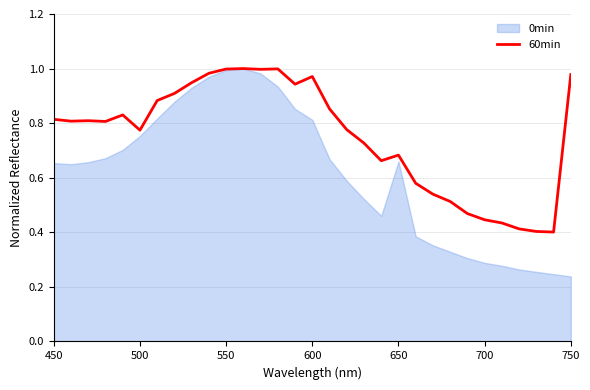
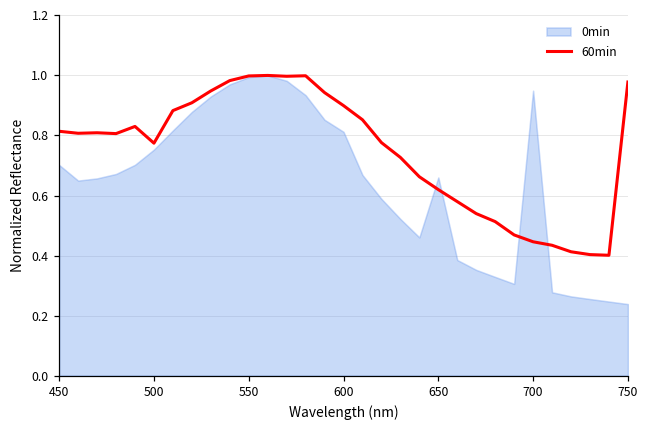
0min, 450: 0.65 -> 0.70
60min, 600: 0.97 -> 0.90
60min, 650: 0.68 -> 0.62
0min, 700: 0.29 -> 0.95
